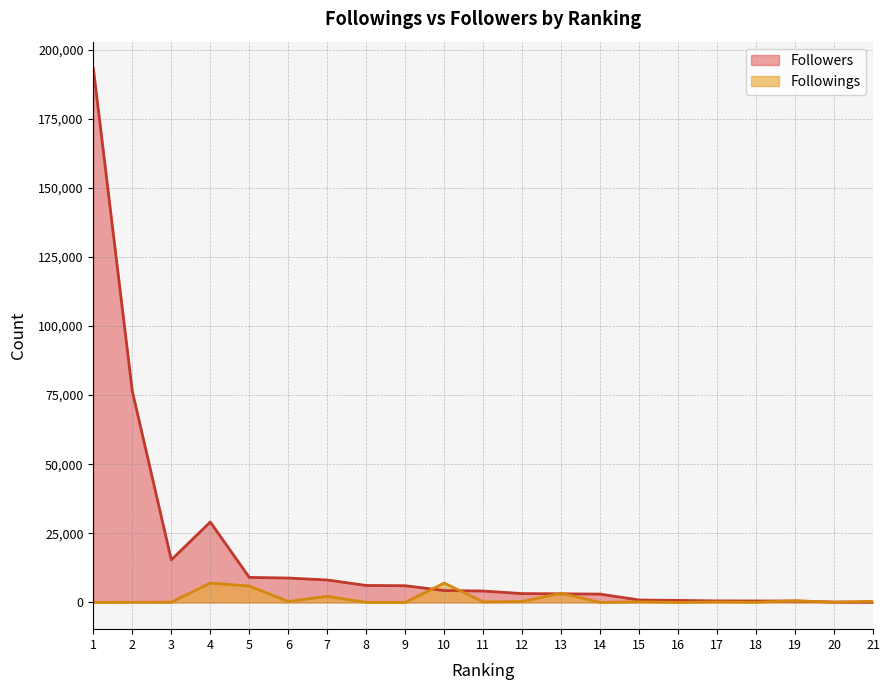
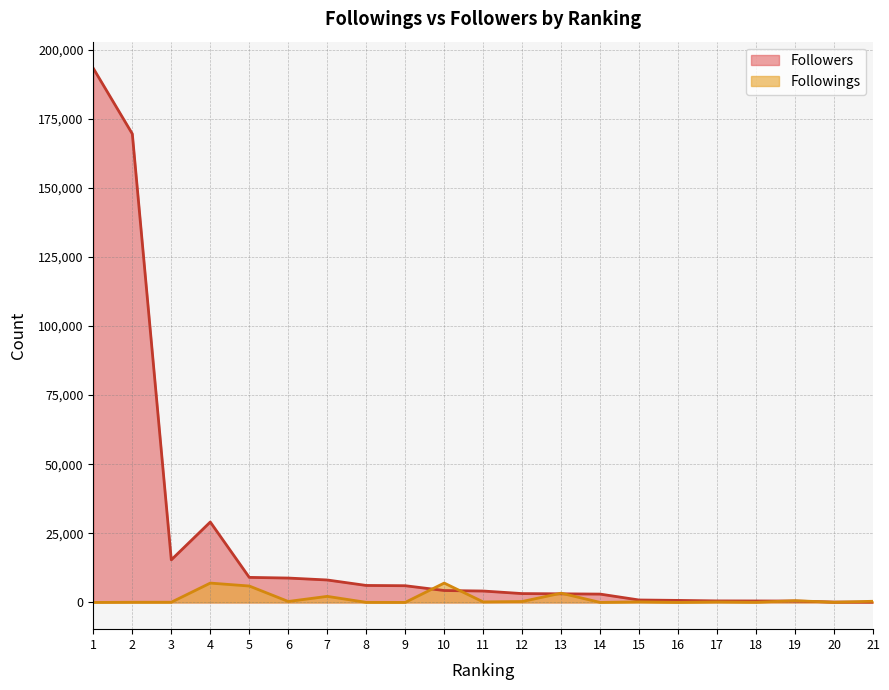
Followers, 2: 76,000 -> 170,000
